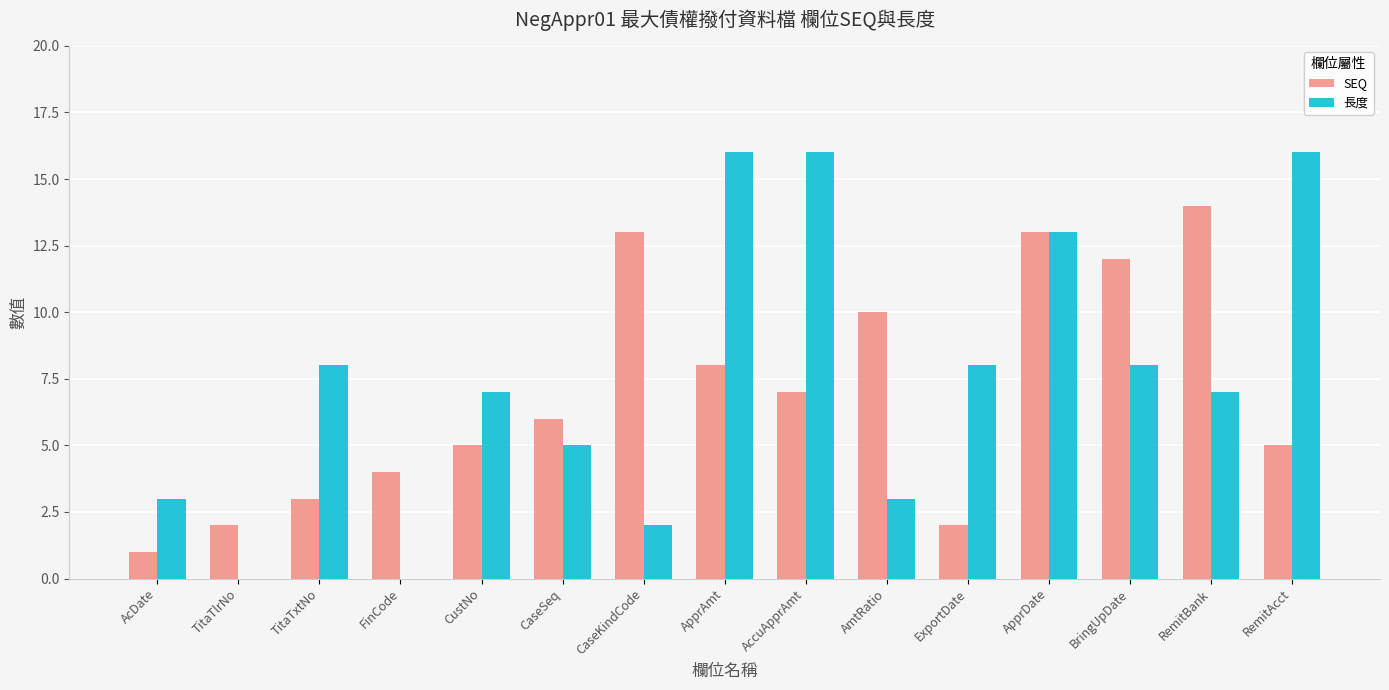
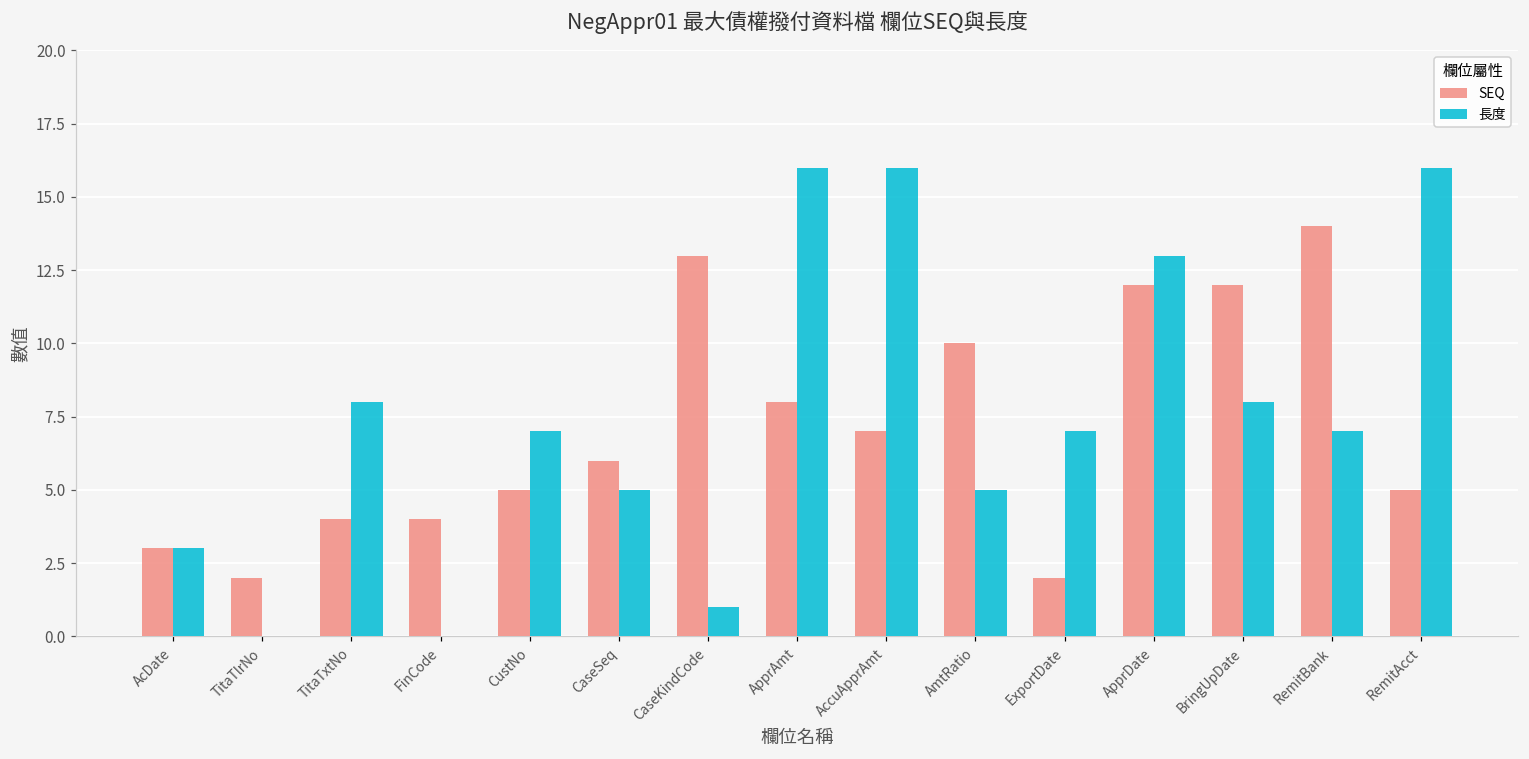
SEQ, AcDate: 1 -> 3
SEQ, TitaTxtNo: 3 -> 4
長度, CaseKindCode: 2 -> 1
長度, AmtRatio: 3 -> 5
長度, ExportDate: 8 -> 7
SEQ, ApprDate: 13 -> 12
